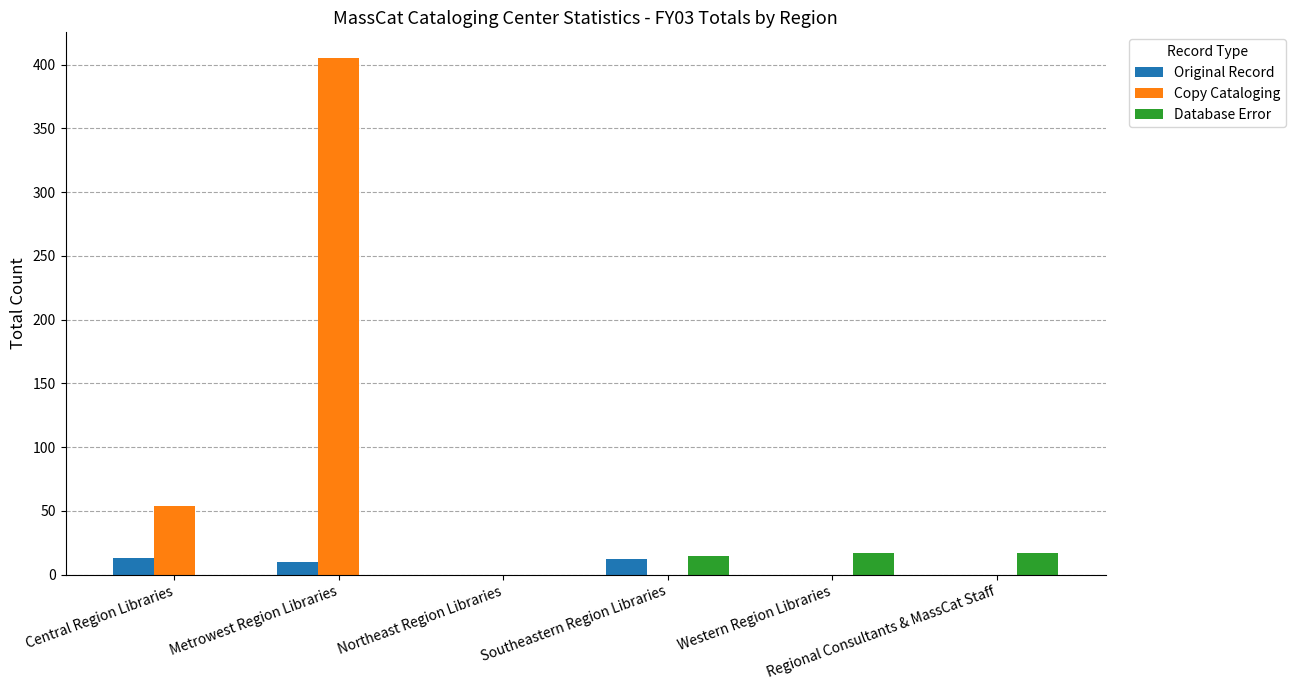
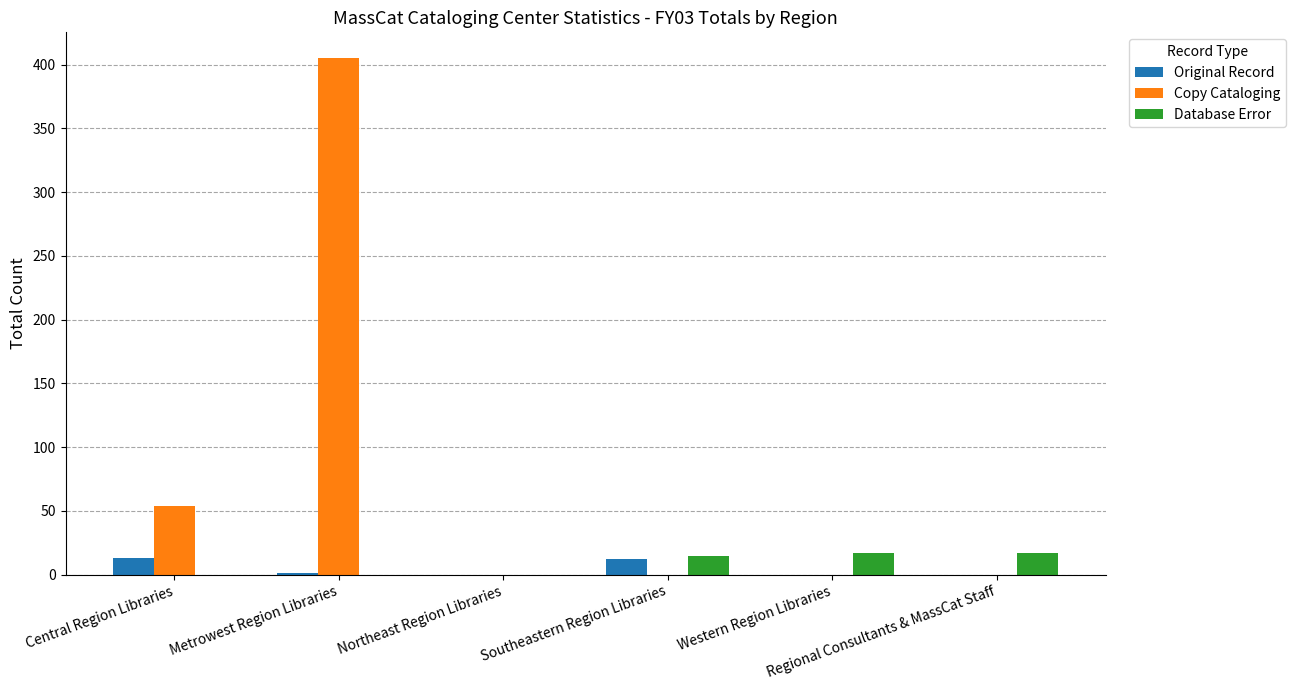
Original Record, Metrowest Region Libraries: 10 -> 1
